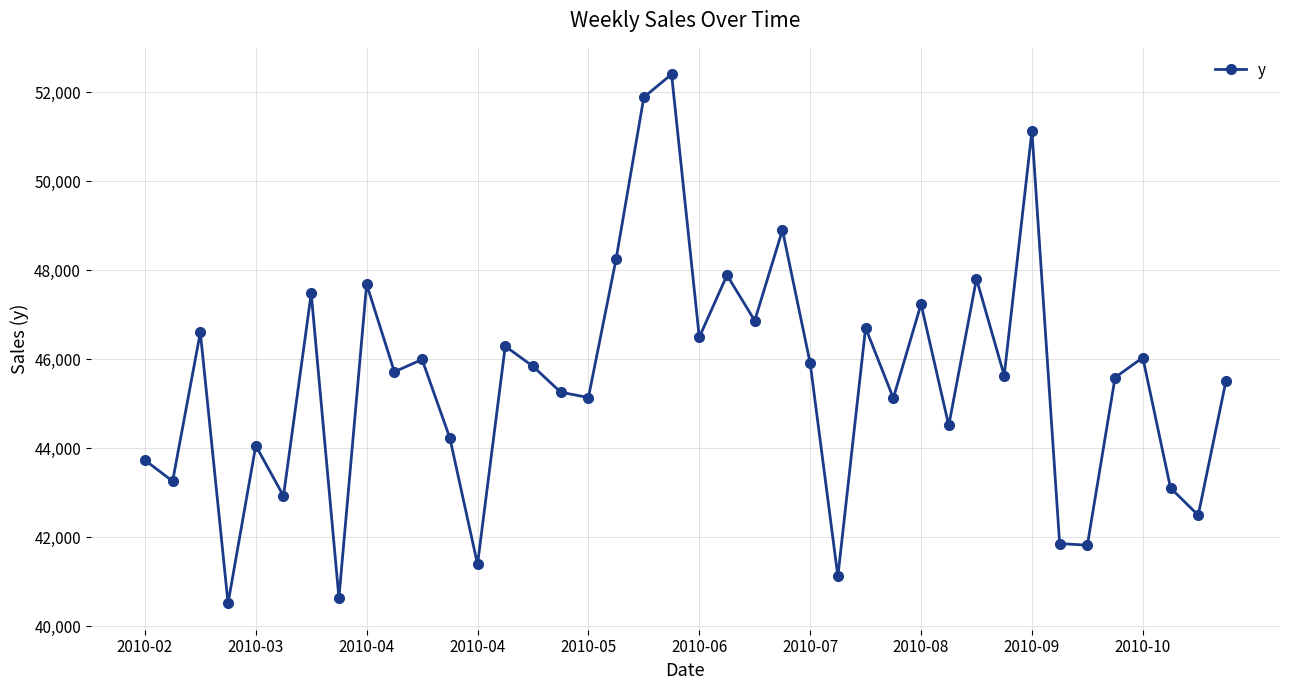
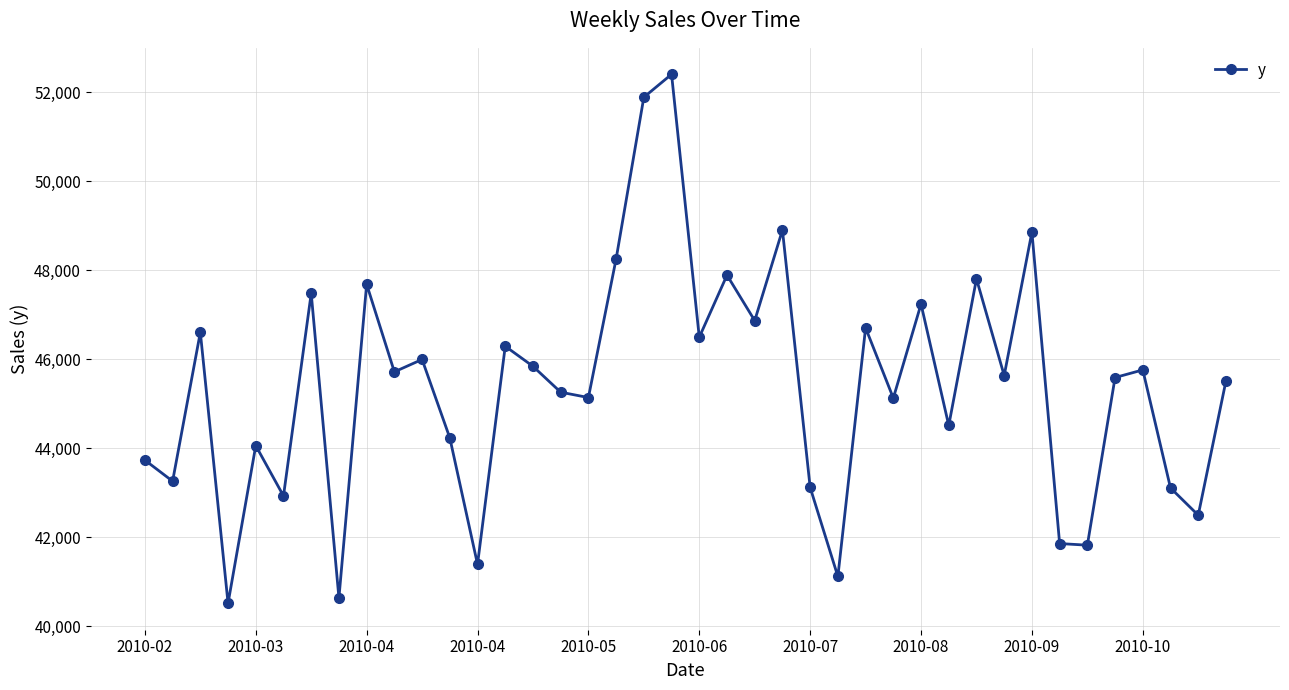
2010-07: 45,900 -> 43,100
2010-09: 51,100 -> 48,900
2010-10: 46,000 -> 45,800
